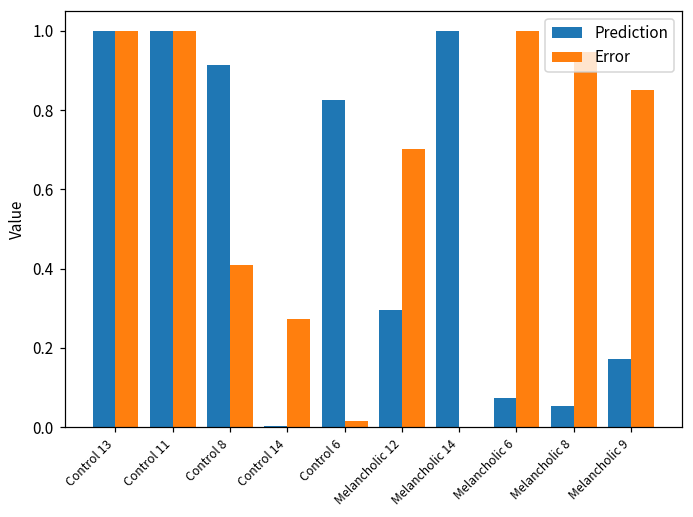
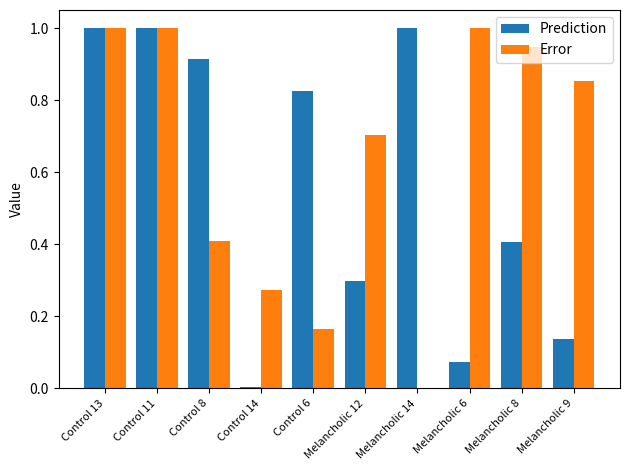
Error, Control 6: 0.02 -> 0.16
Prediction, Melancholic 8: 0.05 -> 0.41
Prediction, Melancholic 9: 0.17 -> 0.14
